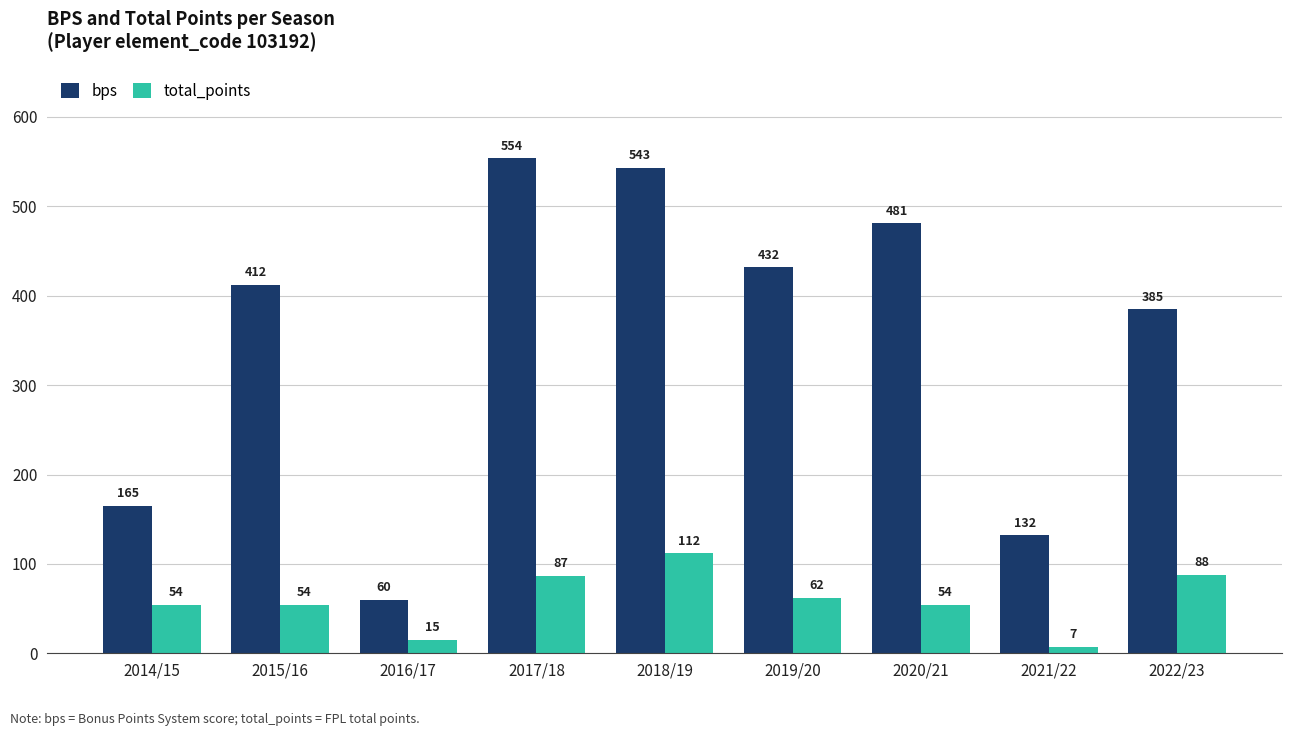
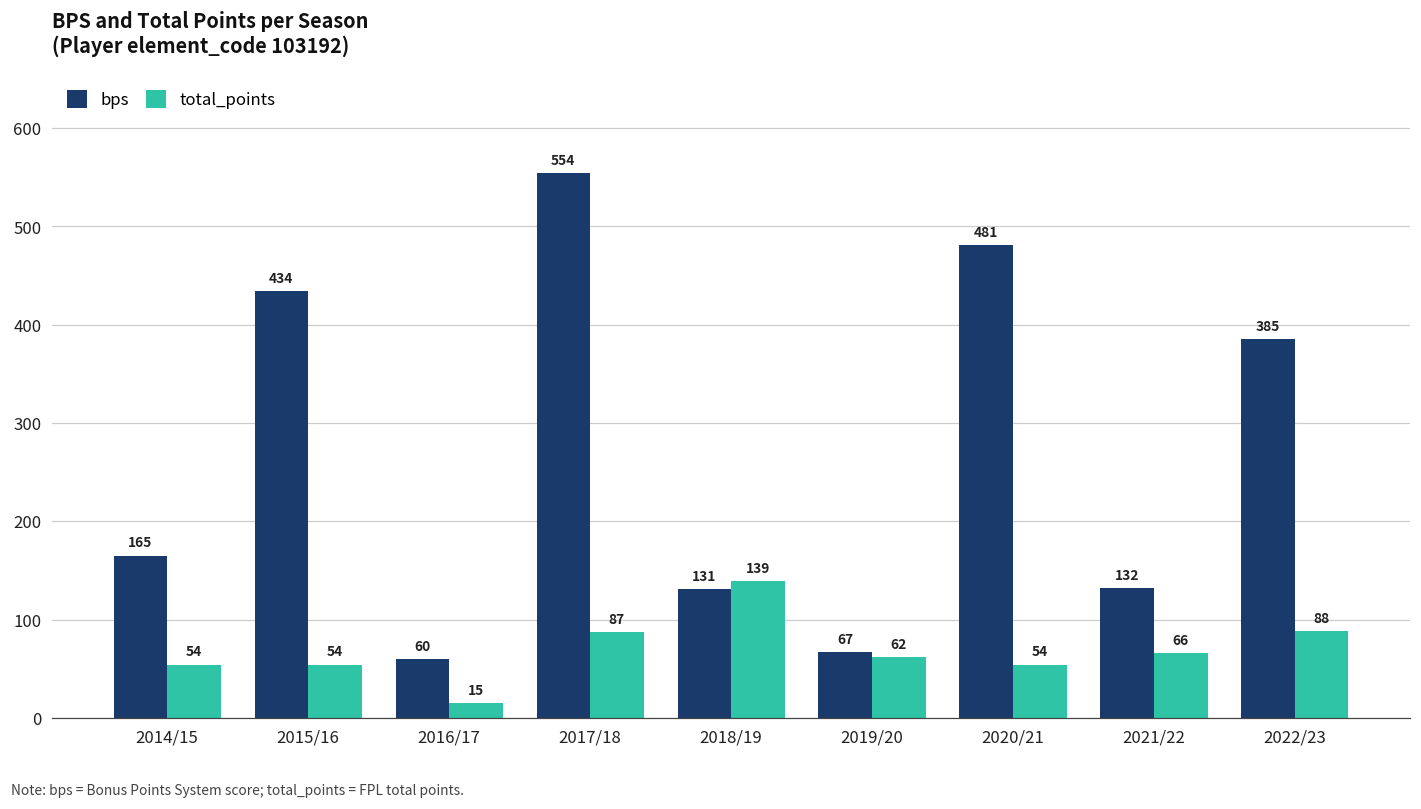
bps, 2015/16: 412 -> 434
bps, 2018/19: 543 -> 131
total_points, 2018/19: 112 -> 139
bps, 2019/20: 432 -> 67
total_points, 2021/22: 7 -> 66
